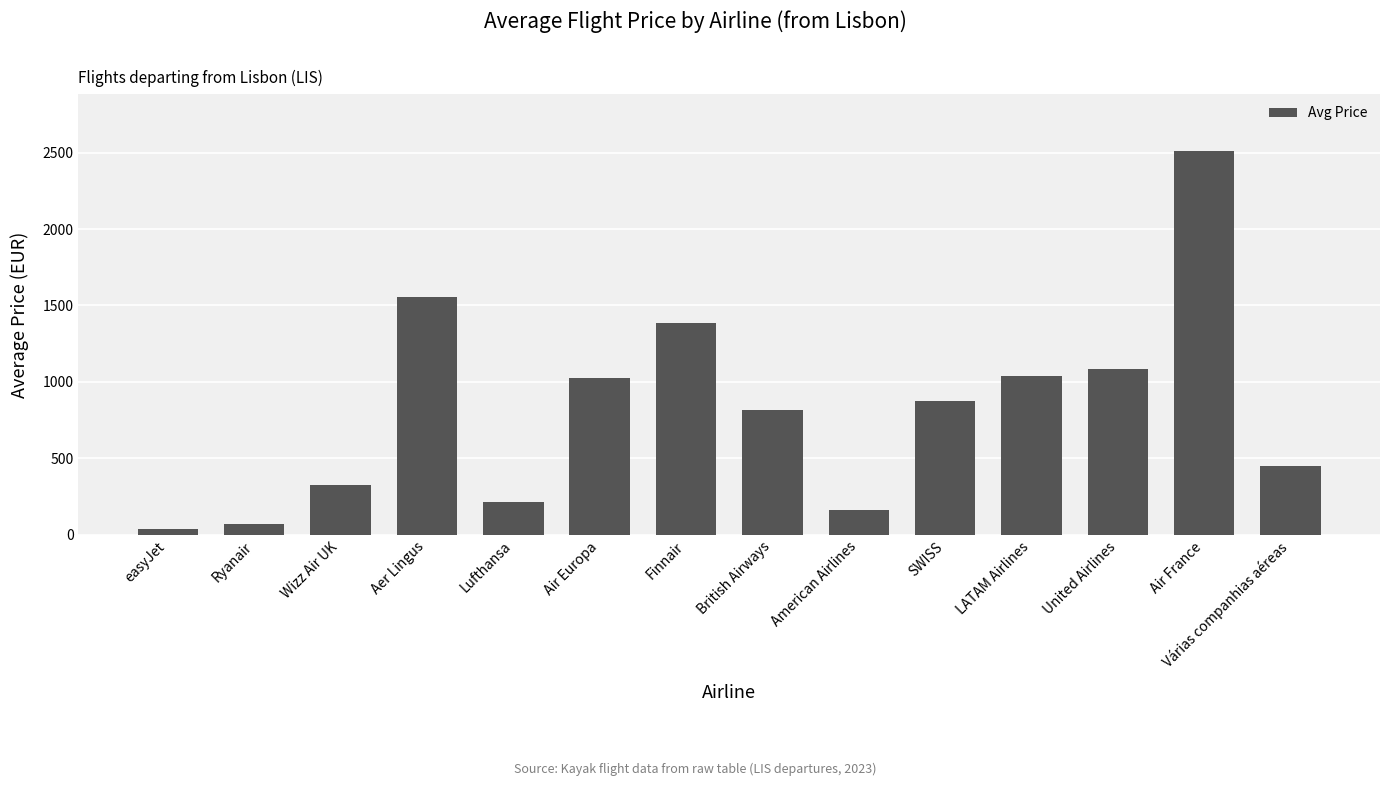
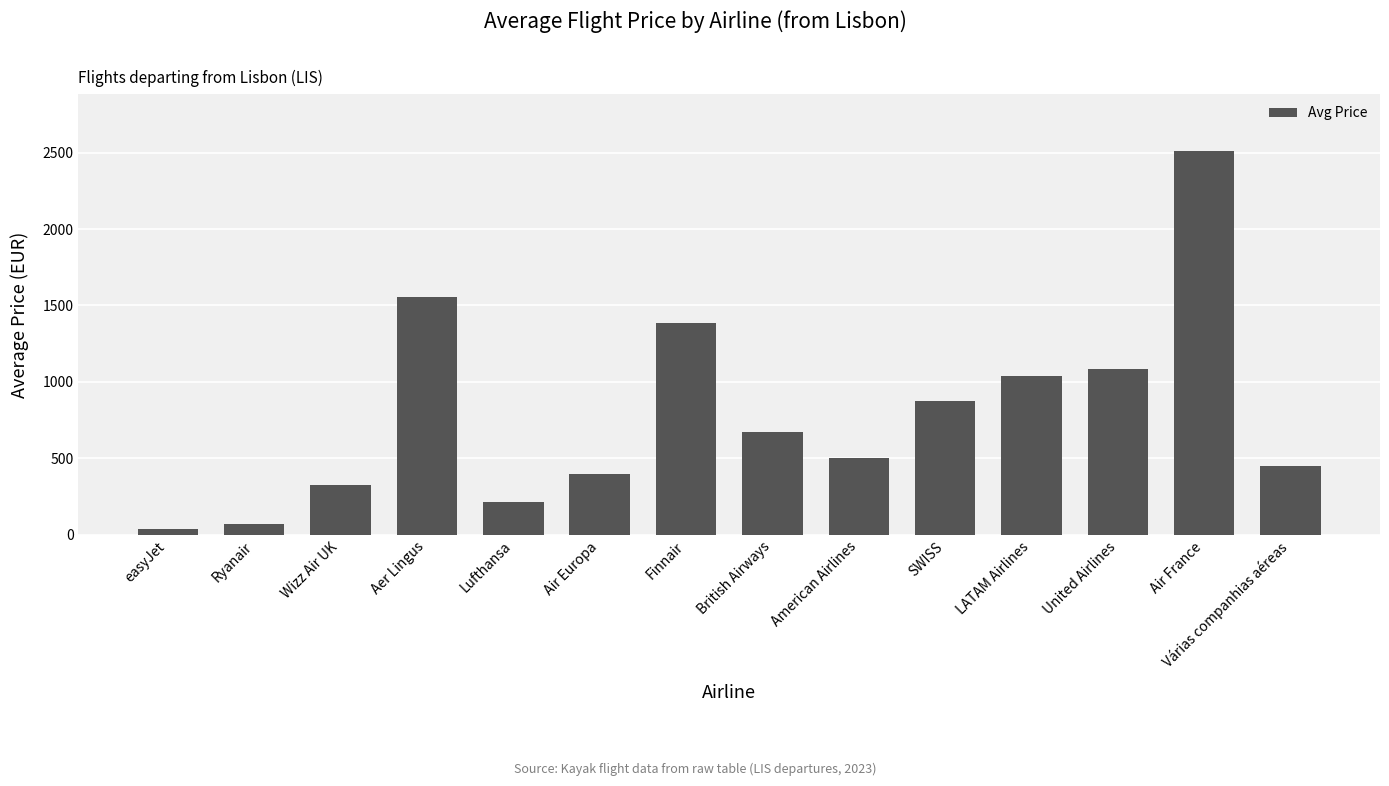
Air Europa: 1030 -> 400
British Airways: 820 -> 680
American Airlines: 170 -> 500
